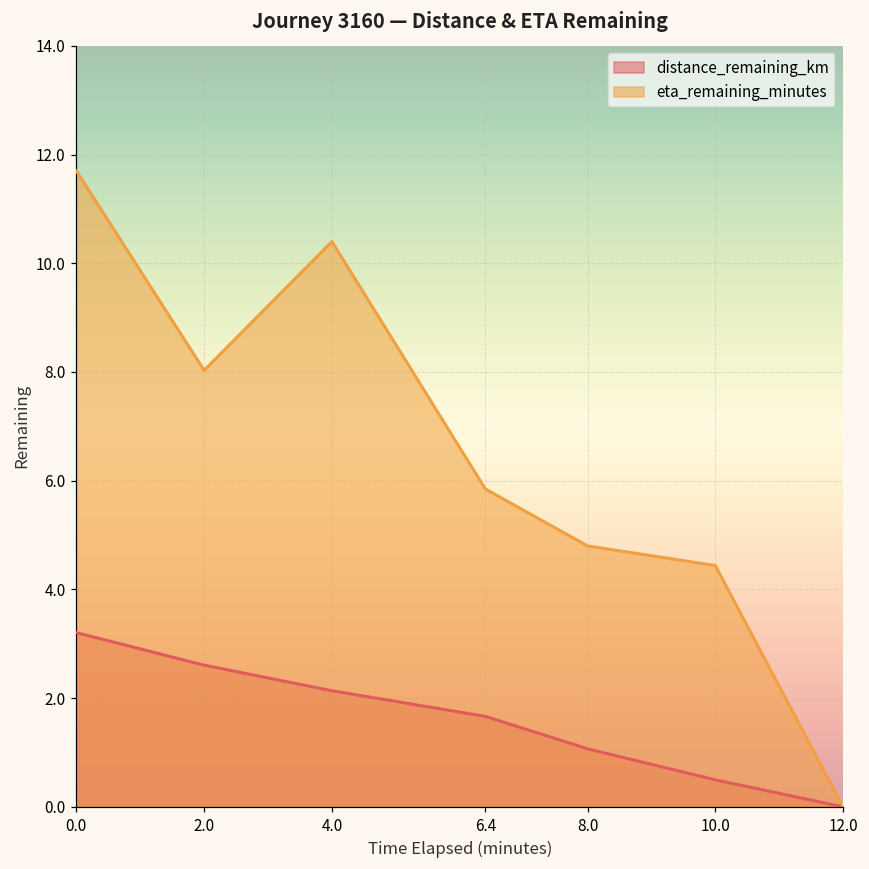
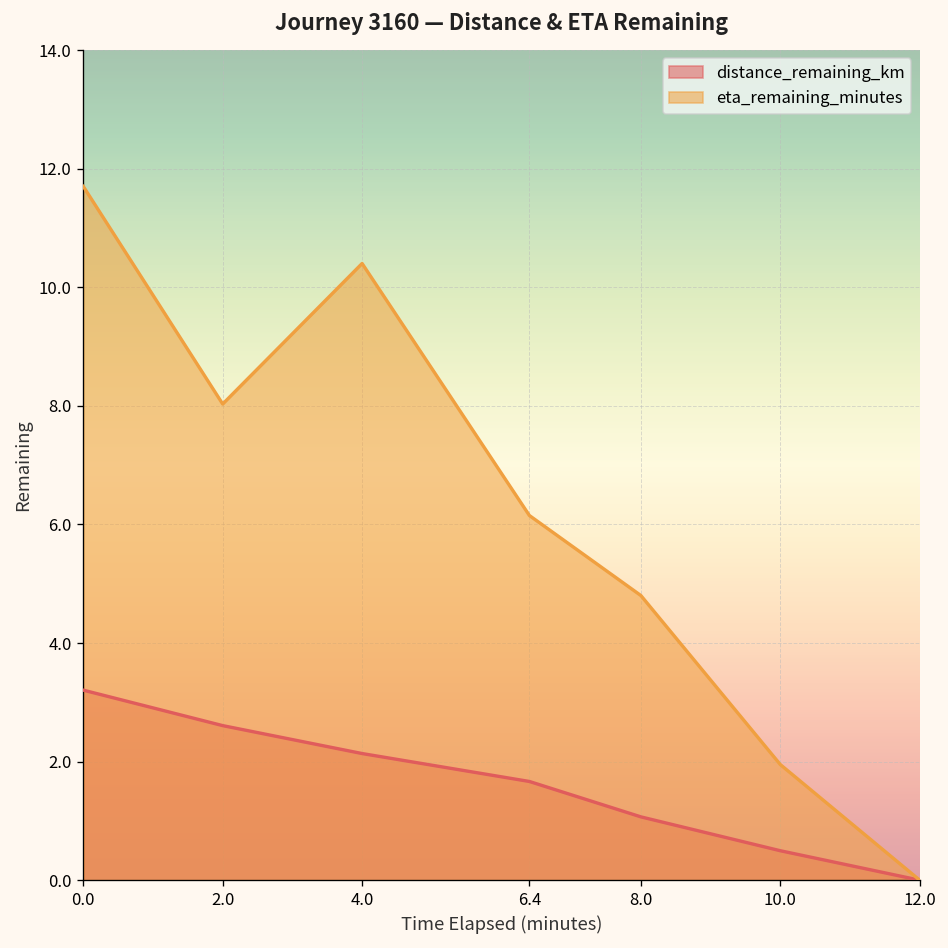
eta_remaining_minutes, 6.4: 5.9 -> 6.2
eta_remaining_minutes, 10.0: 4.4 -> 2.0
